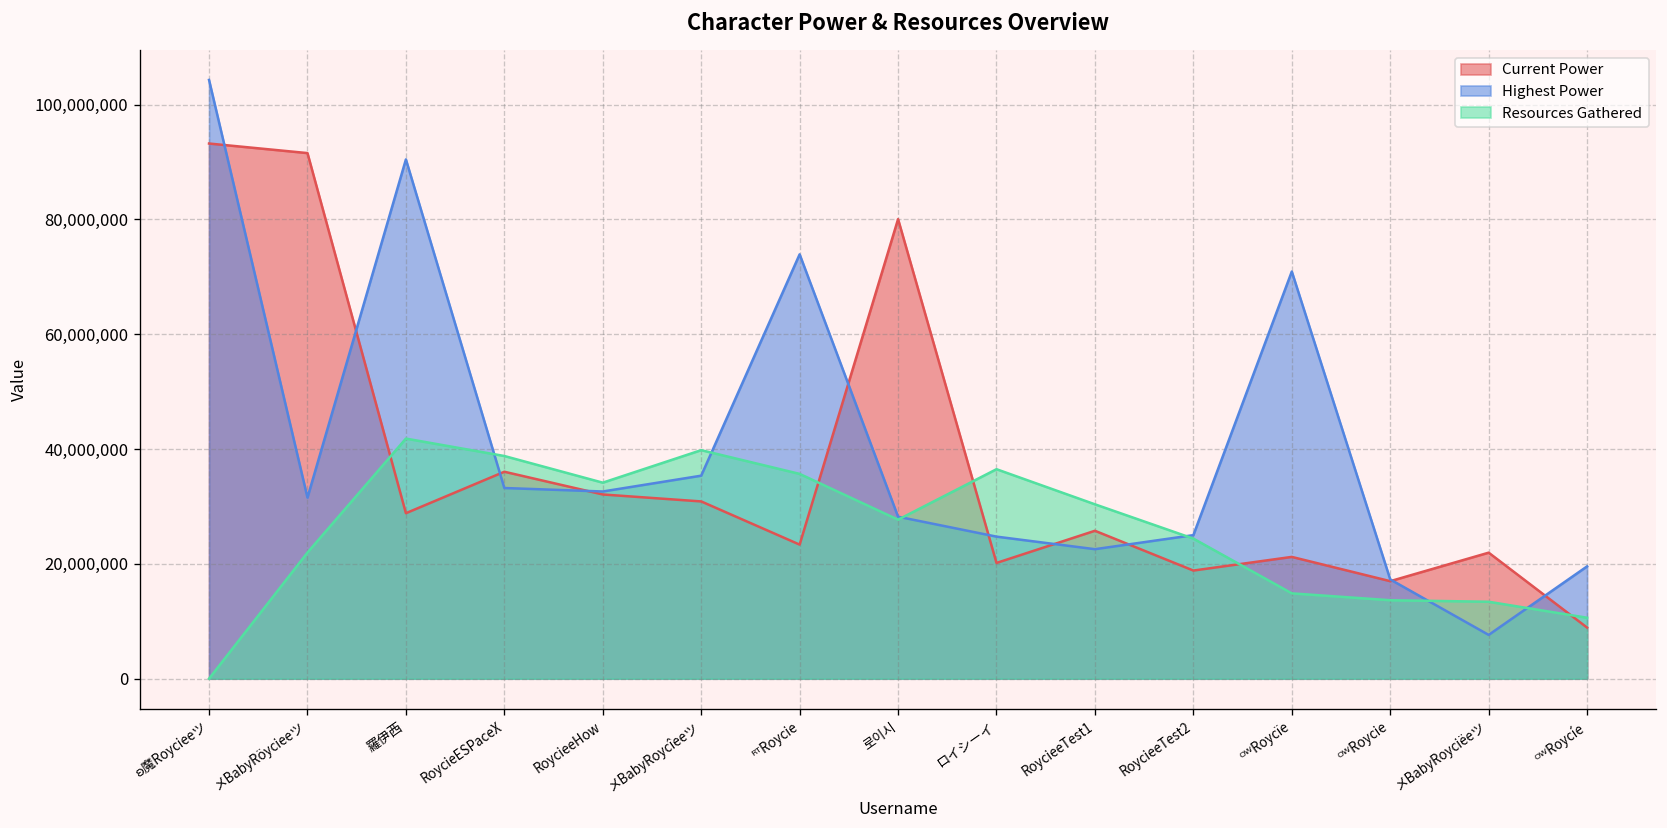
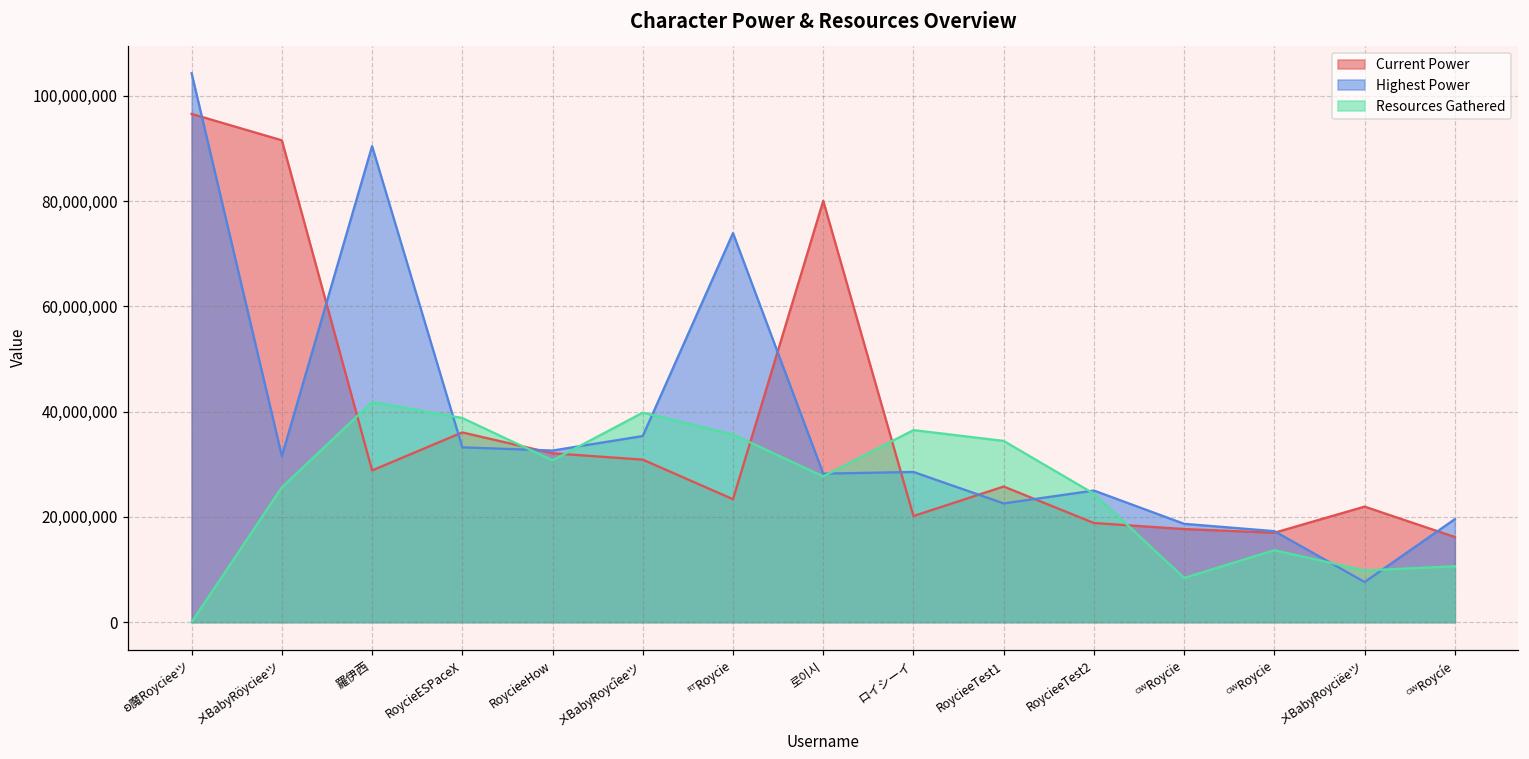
Current Power, ʚ魔Roycieeツ: 93,000,000 -> 97,000,000
Resources Gathered, メBabyRöycieeツ: 22,000,000 -> 26,000,000
Resources Gathered, RoycieeHow: 34,000,000 -> 31,000,000
Highest Power, ロイシーイ: 25,000,000 -> 29,000,000
Resources Gathered, RoycieeTest1: 30,000,000 -> 34,000,000
Current Power, ᴼᵂRoycïe: 21,000,000 -> 18,000,000
Highest Power, ᴼᵂRoycïe: 71,000,000 -> 19,000,000
Resources Gathered, ᴼᵂRoycïe: 15,000,000 -> 8,000,000
Resources Gathered, メBabyRoyciëeツ: 13,000,000 -> 10,000,000
Current Power, ᴼᵂRoycíe: 9,000,000 -> 16,000,000
